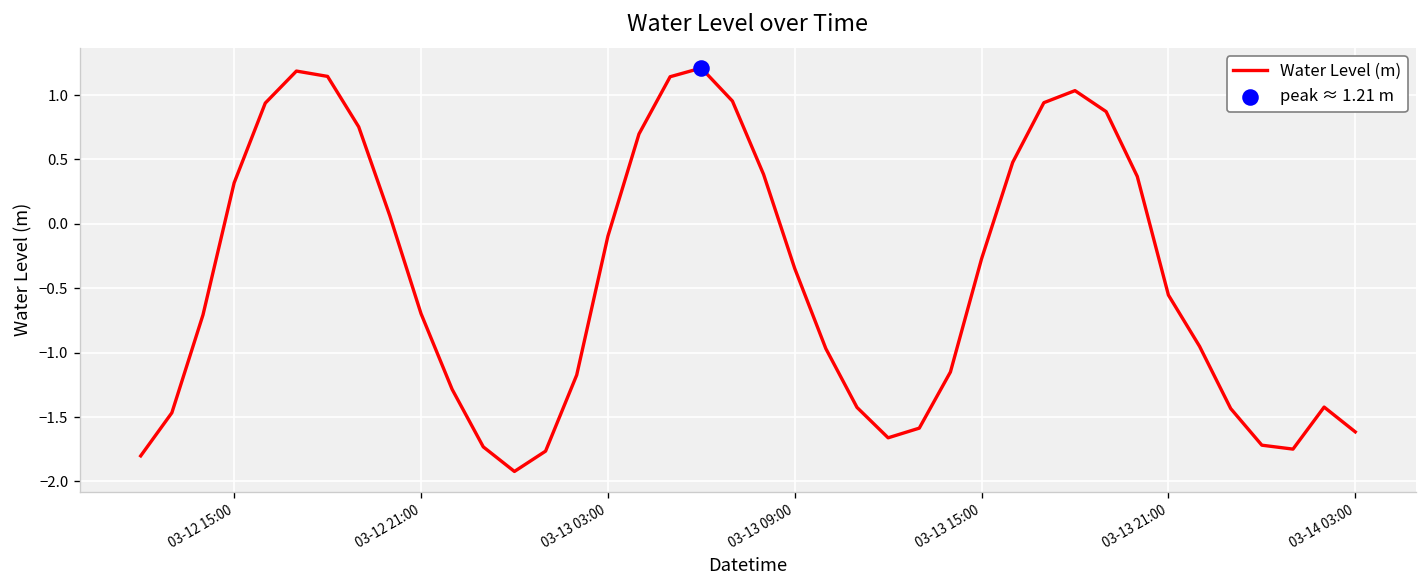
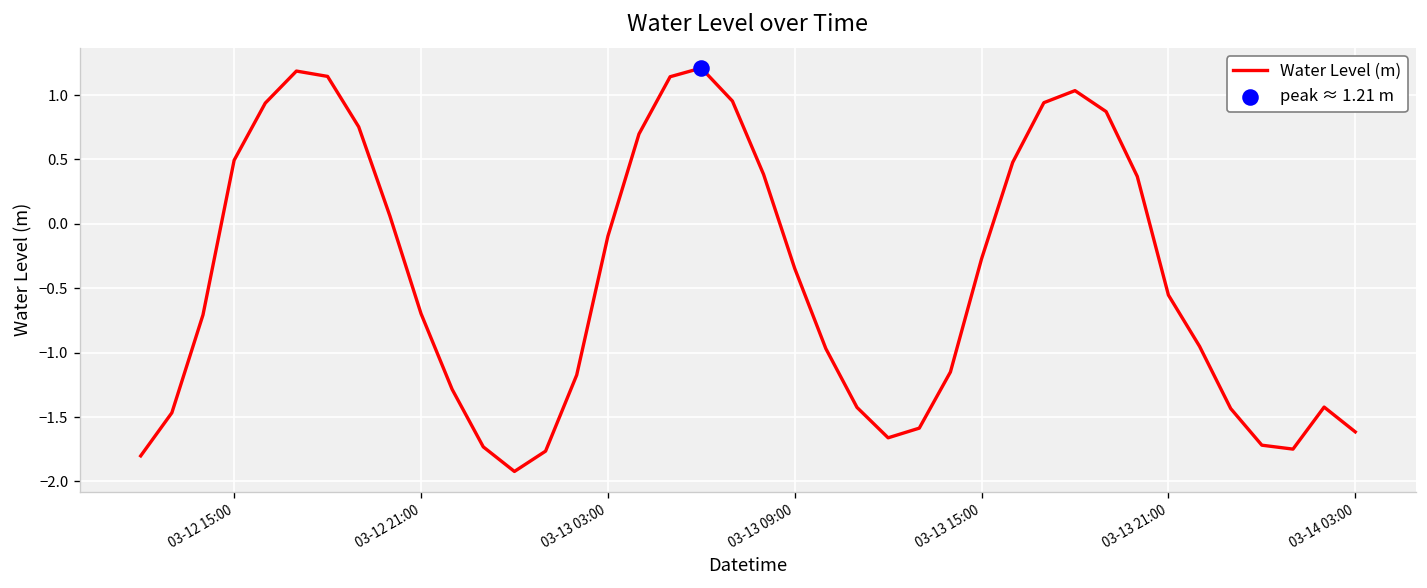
Water Level (m), 03-12 15:00: 0.32 -> 0.49
